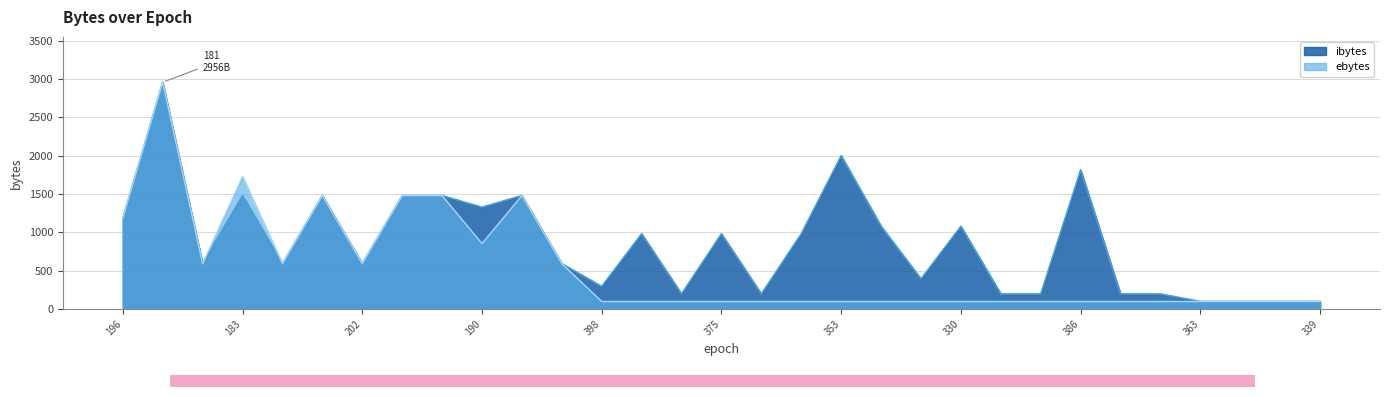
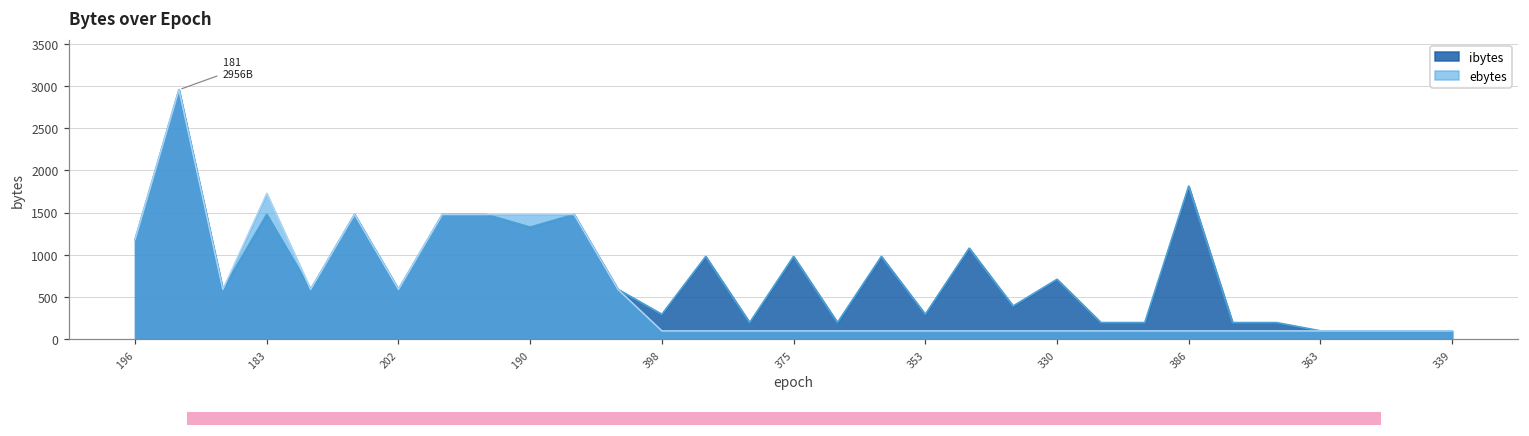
ebytes, 190: 900 -> 1500
ibytes, 353: 2000 -> 300
ibytes, 330: 1100 -> 700
